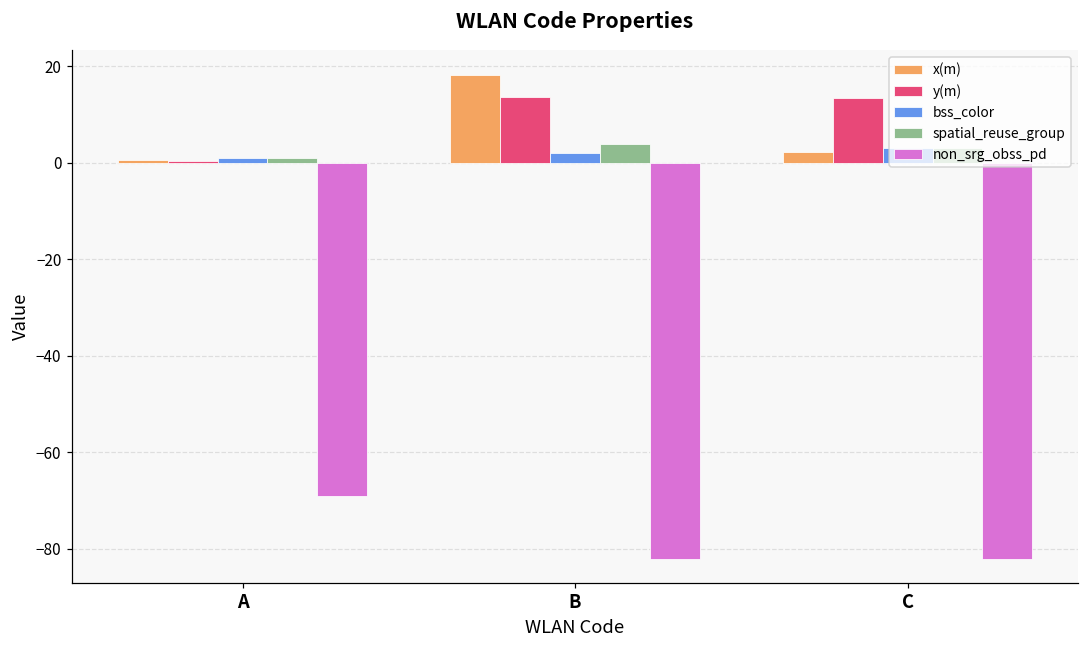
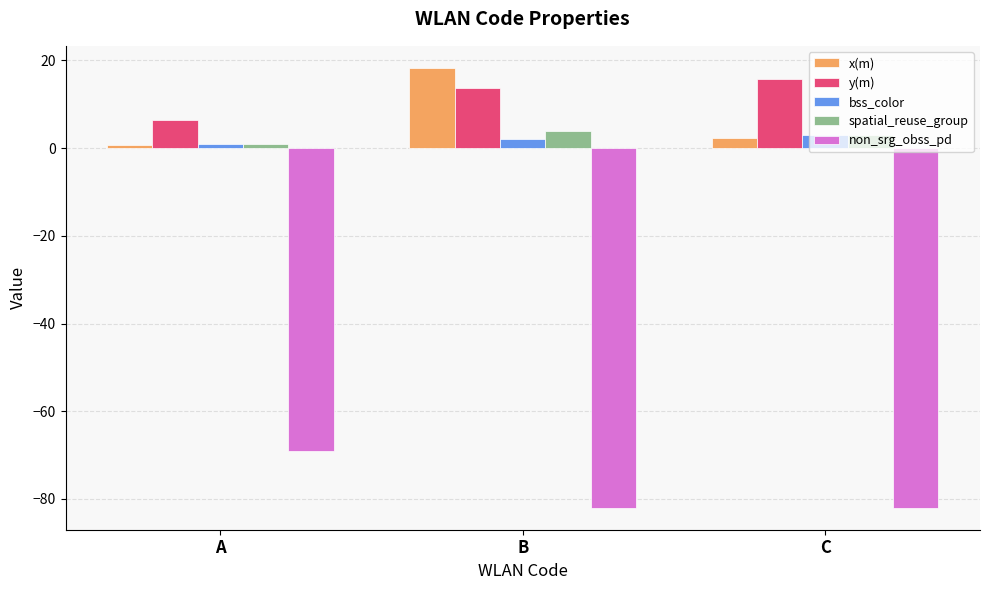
y(m), A: 0 -> 6
y(m), C: 14 -> 16
